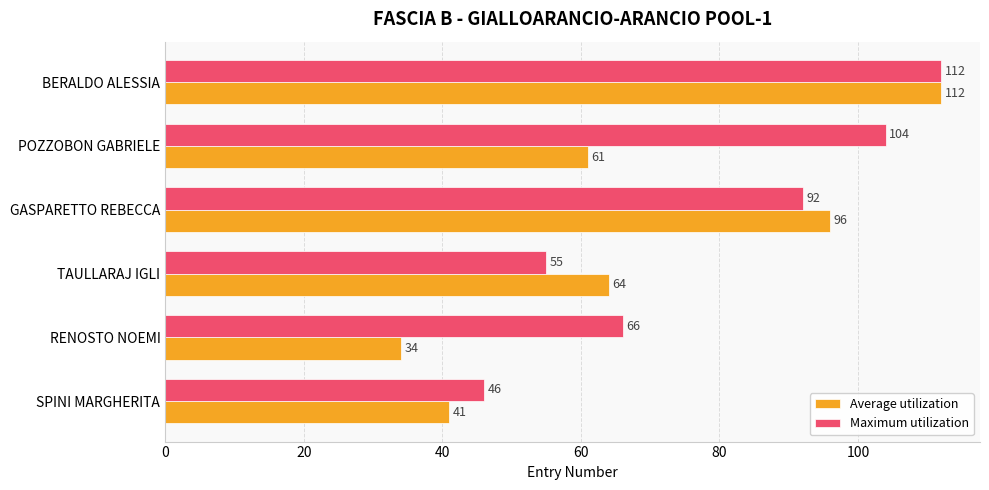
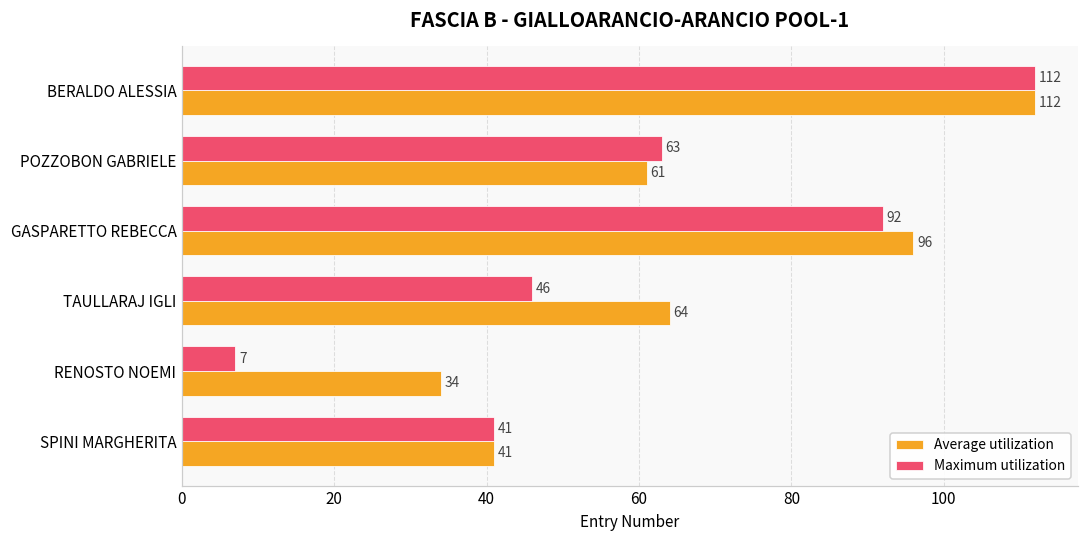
Maximum utilization, POZZOBON GABRIELE: 104 -> 63
Maximum utilization, TAULLARAJ IGLI: 55 -> 46
Maximum utilization, RENOSTO NOEMI: 66 -> 7
Maximum utilization, SPINI MARGHERITA: 46 -> 41
